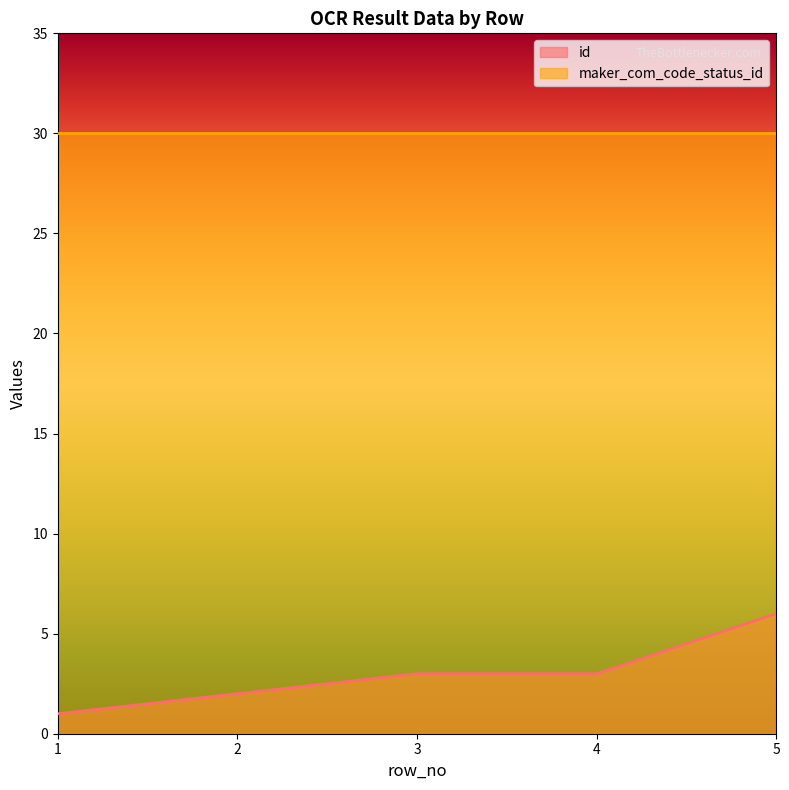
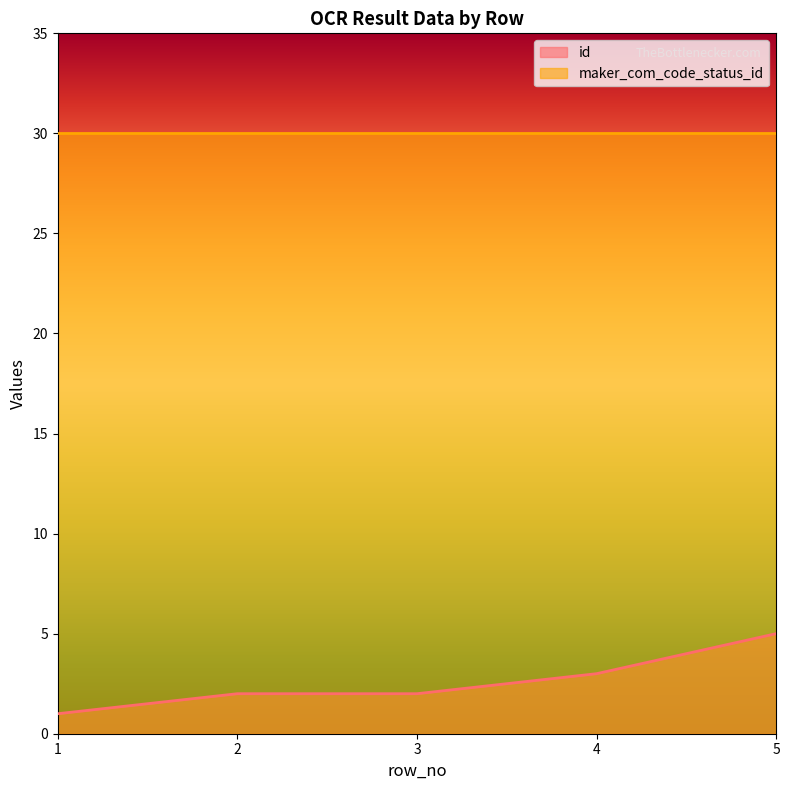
id, 3: 3 -> 2
id, 5: 6 -> 5
